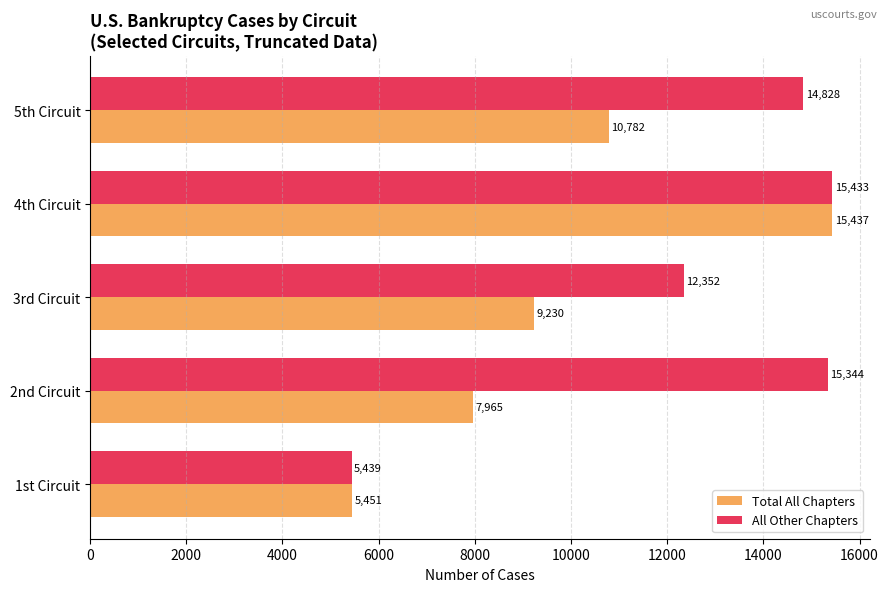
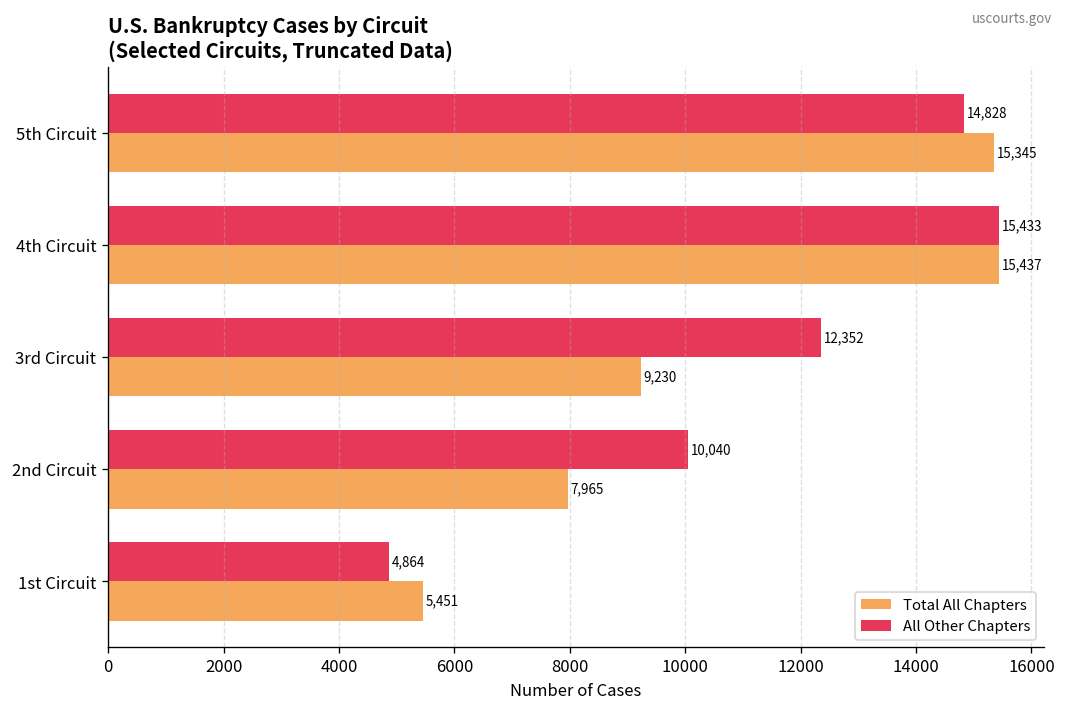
Total All Chapters, 5th Circuit: 10,782 -> 15,345
All Other Chapters, 2nd Circuit: 15,344 -> 10,040
All Other Chapters, 1st Circuit: 5,439 -> 4,864
